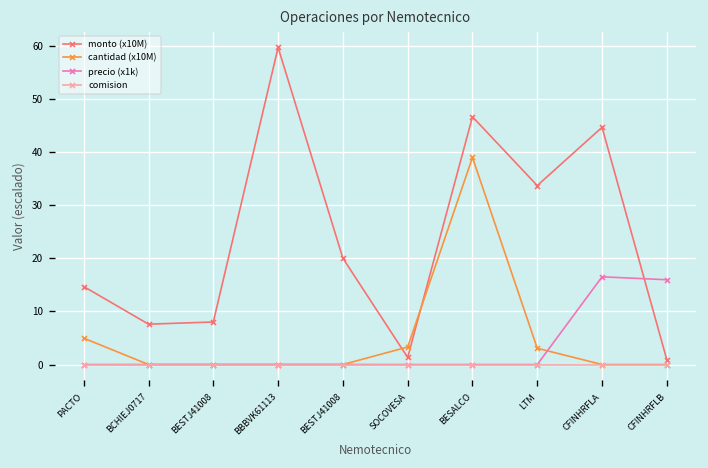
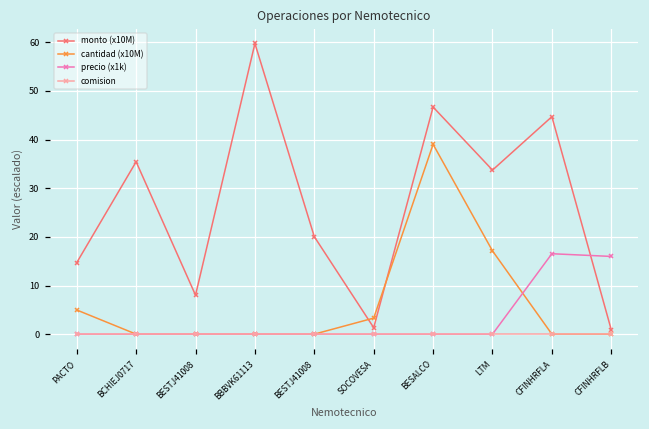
monto (x10M), BCHIEJ0717: 8 -> 35
cantidad (x10M), LTM: 3 -> 17
